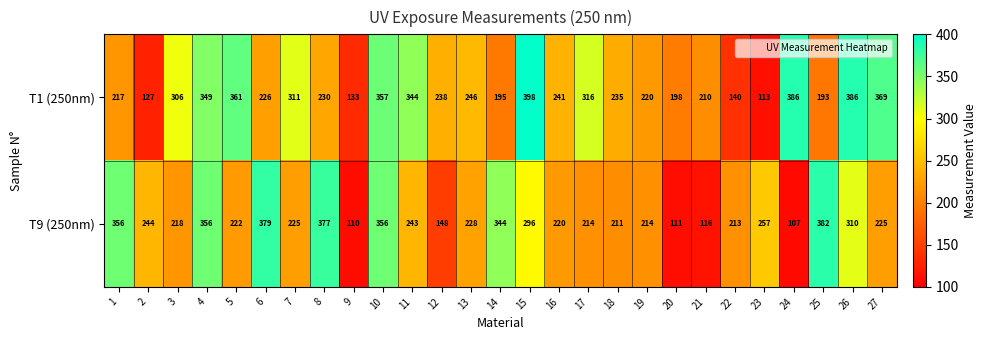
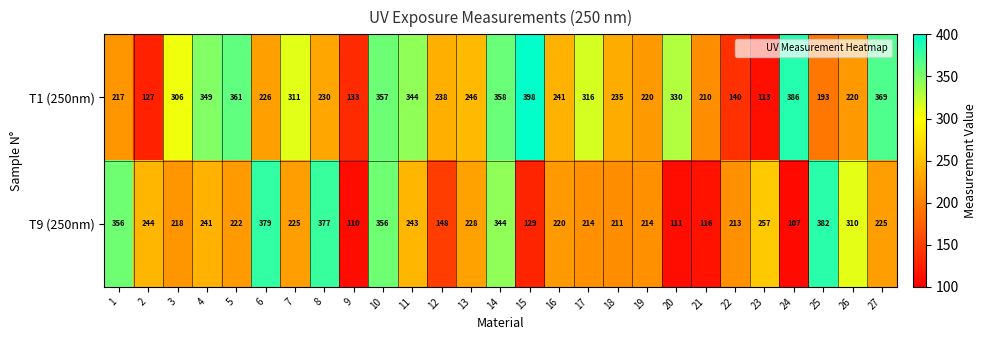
T1 (250nm), 14: 195 -> 358
T1 (250nm), 20: 198 -> 330
T1 (250nm), 26: 386 -> 220
T9 (250nm), 4: 356 -> 241
T9 (250nm), 15: 296 -> 129
